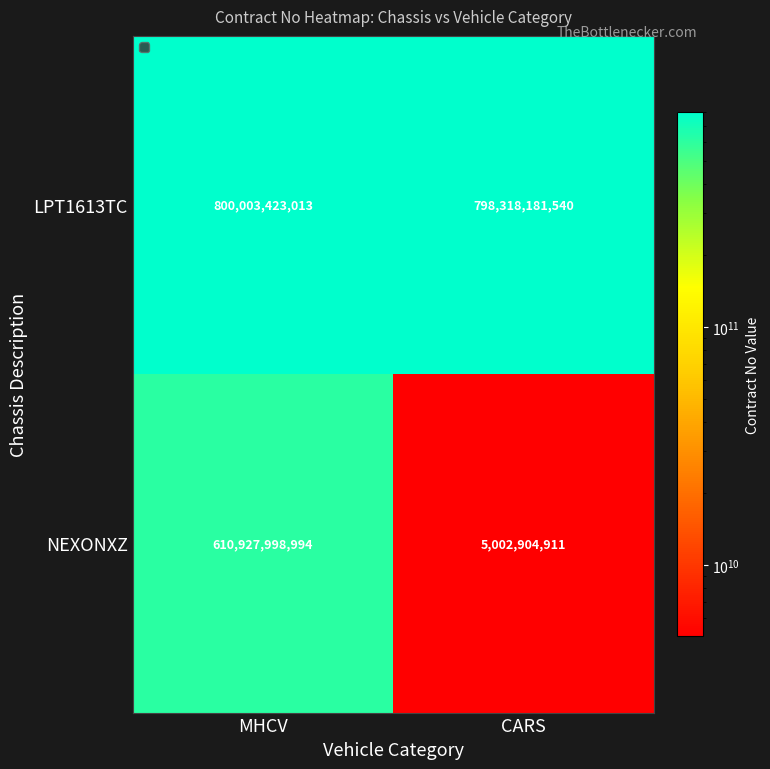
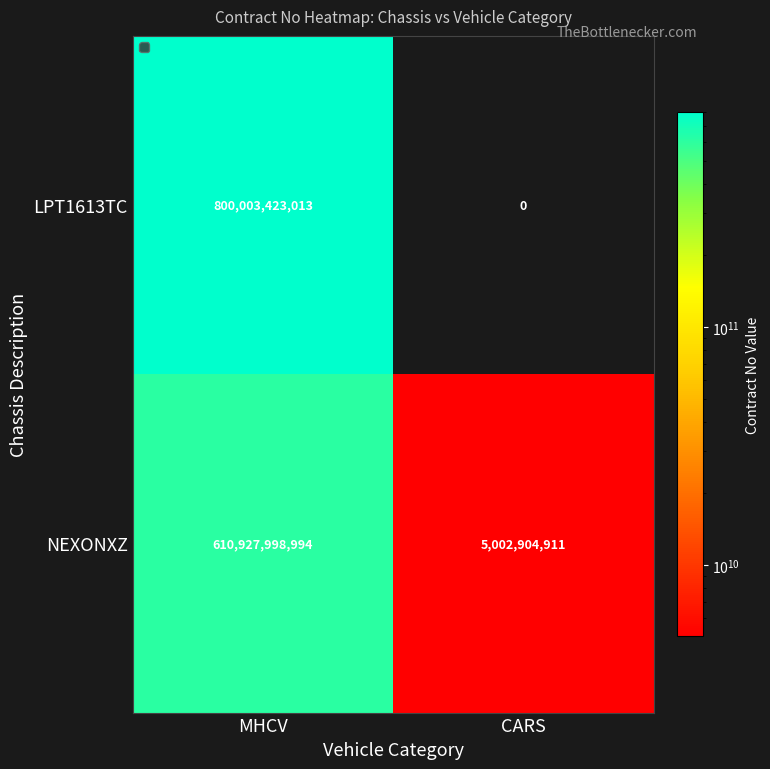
LPT1613TC, CARS: 798,318,181,540 -> 0
